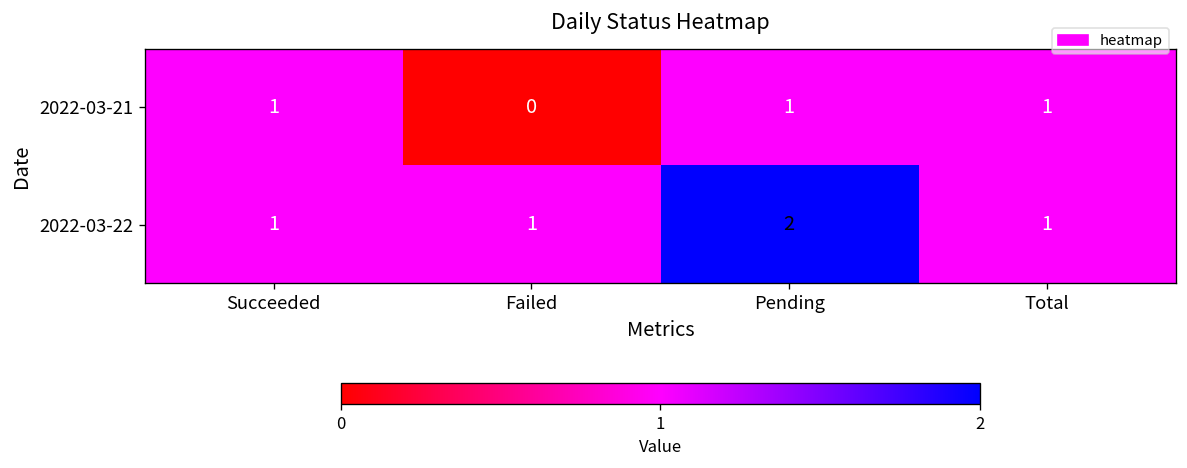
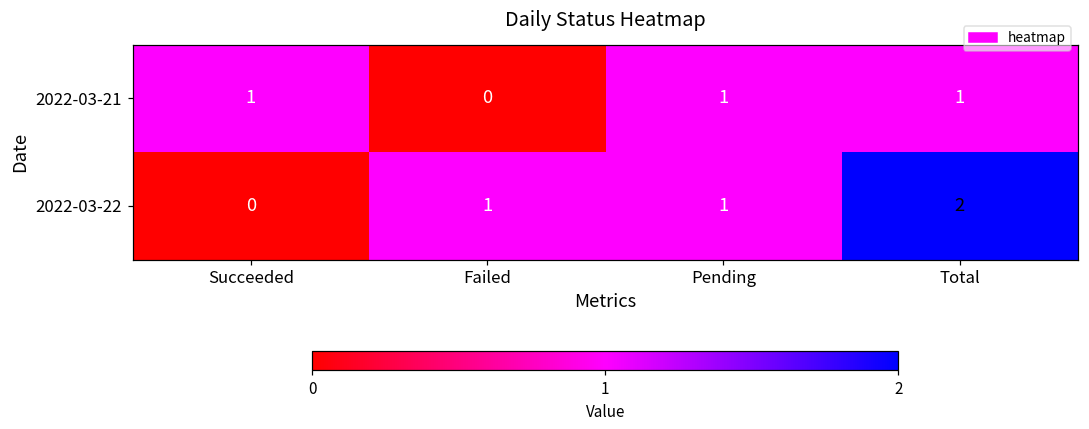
2022-03-22, Succeeded: 1 -> 0
2022-03-22, Pending: 2 -> 1
2022-03-22, Total: 1 -> 2
